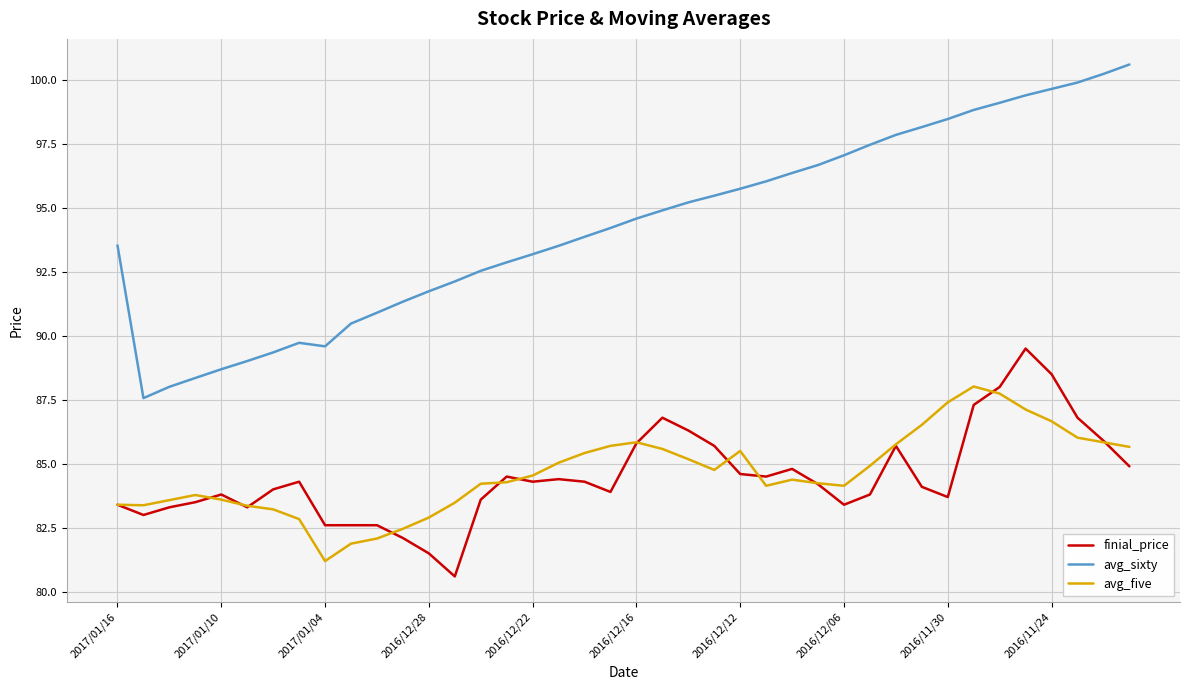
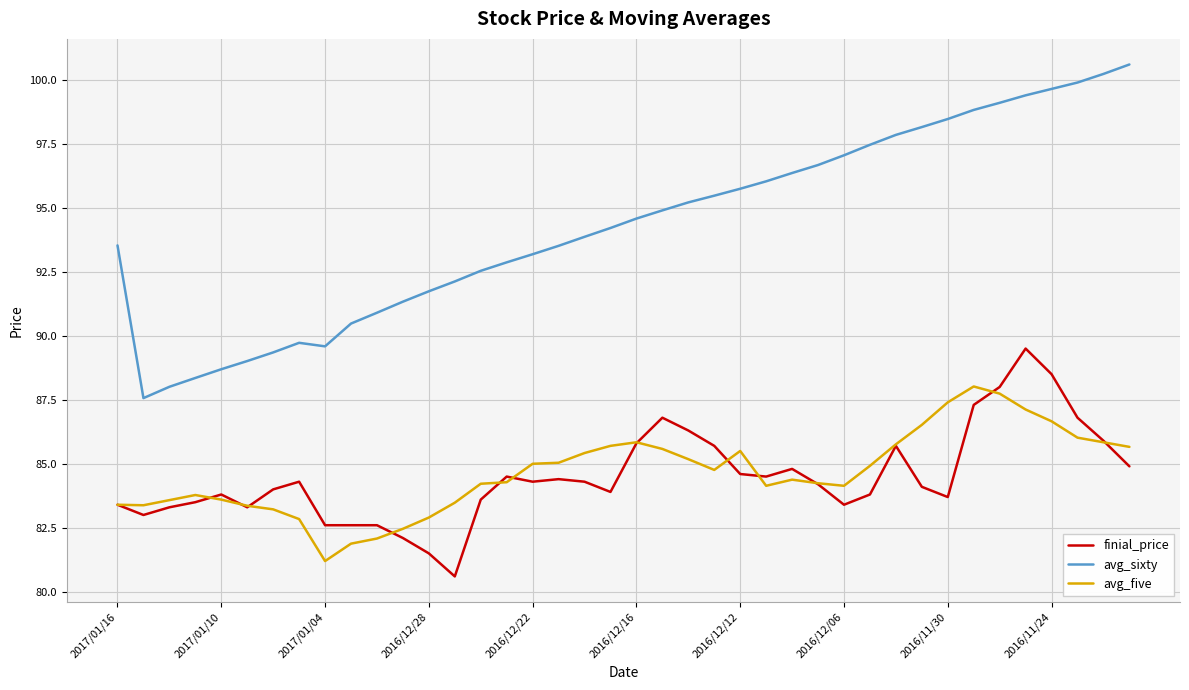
avg_five, 2016/12/22: 84.5 -> 85.0
